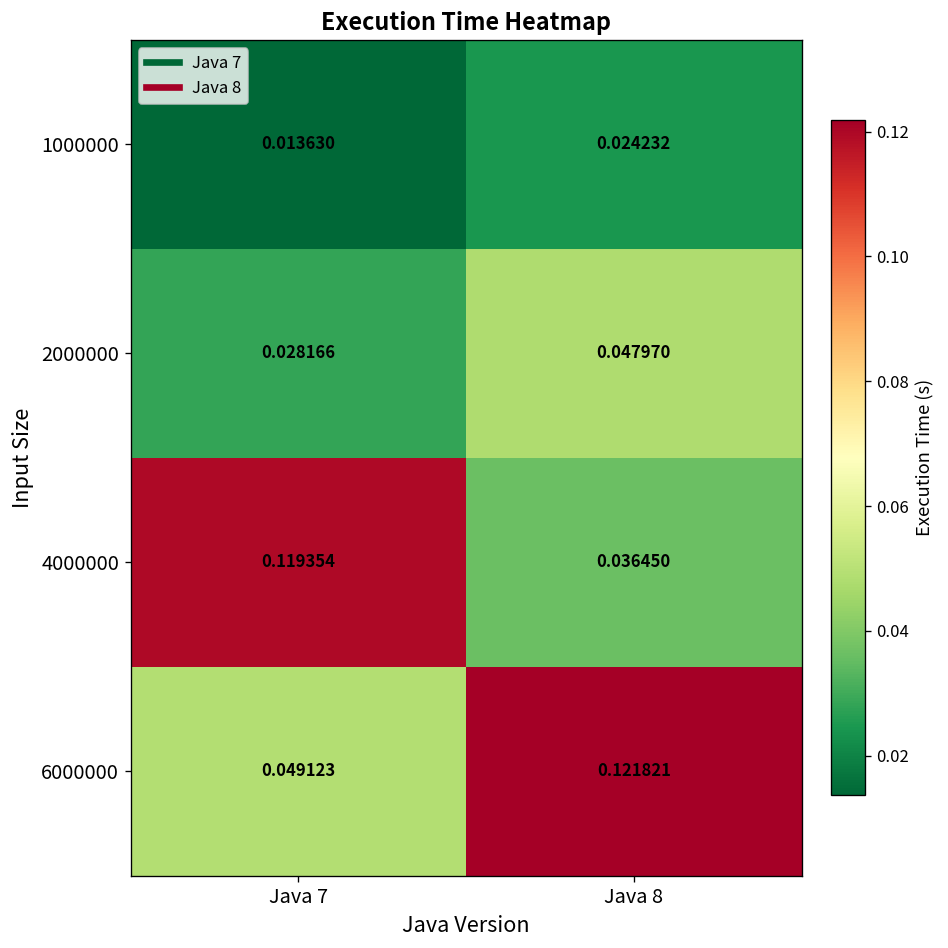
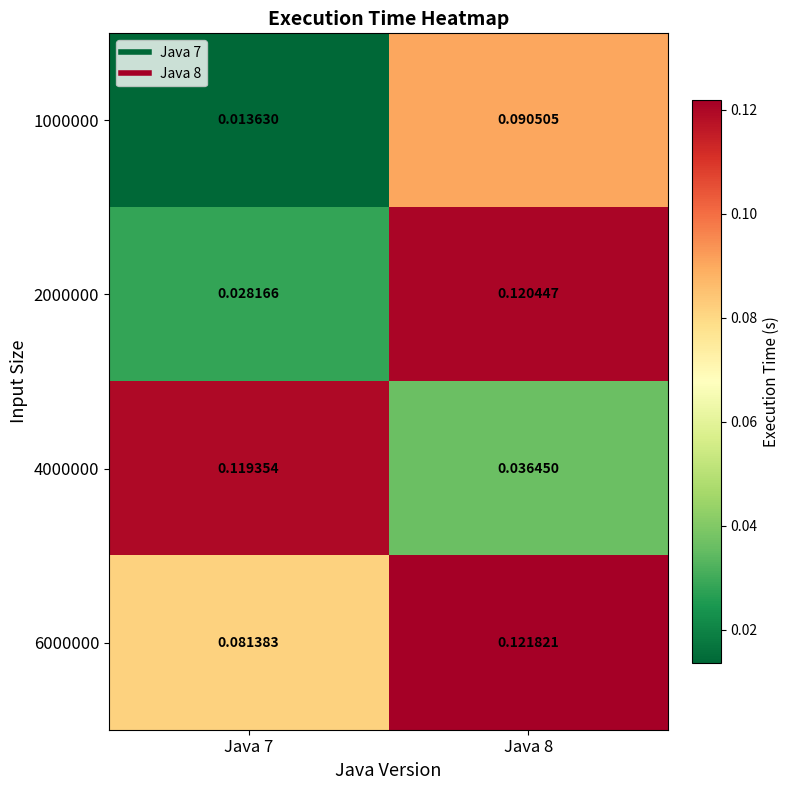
1000000, Java 8: 0.024232 -> 0.090505
2000000, Java 8: 0.047970 -> 0.120447
6000000, Java 7: 0.049123 -> 0.081383
